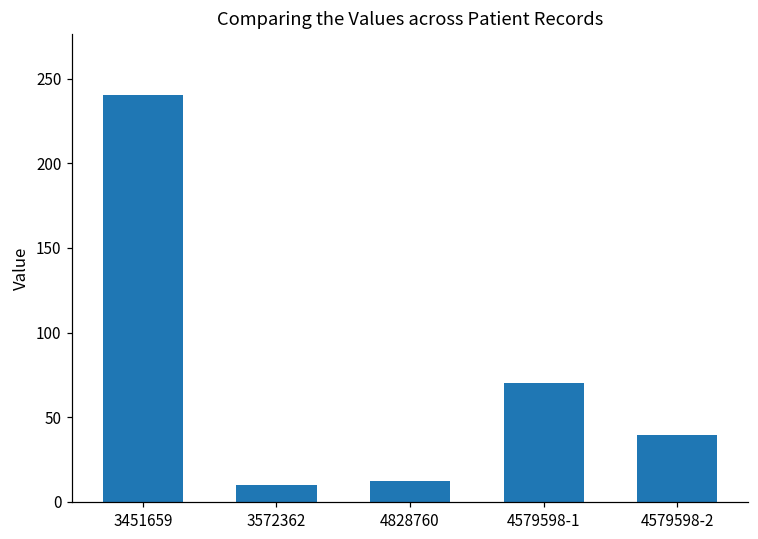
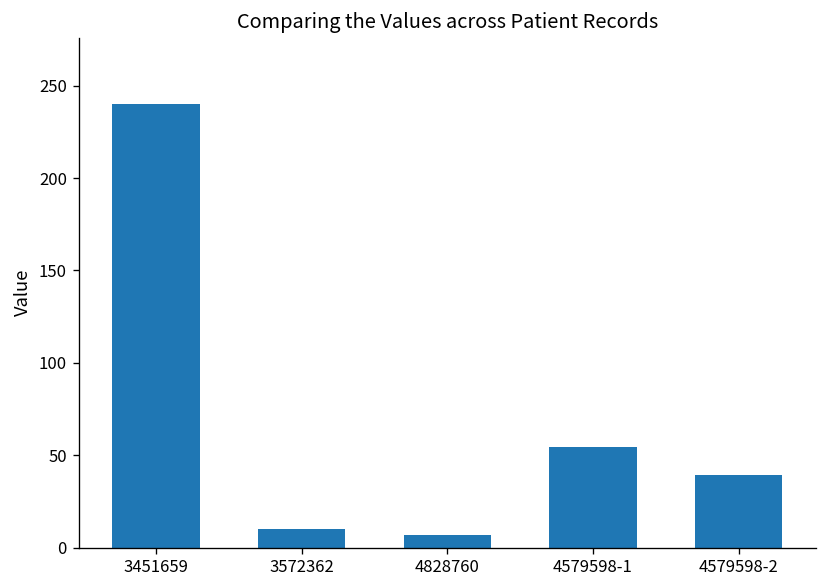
4828760: 13 -> 7
4579598-1: 70 -> 55
